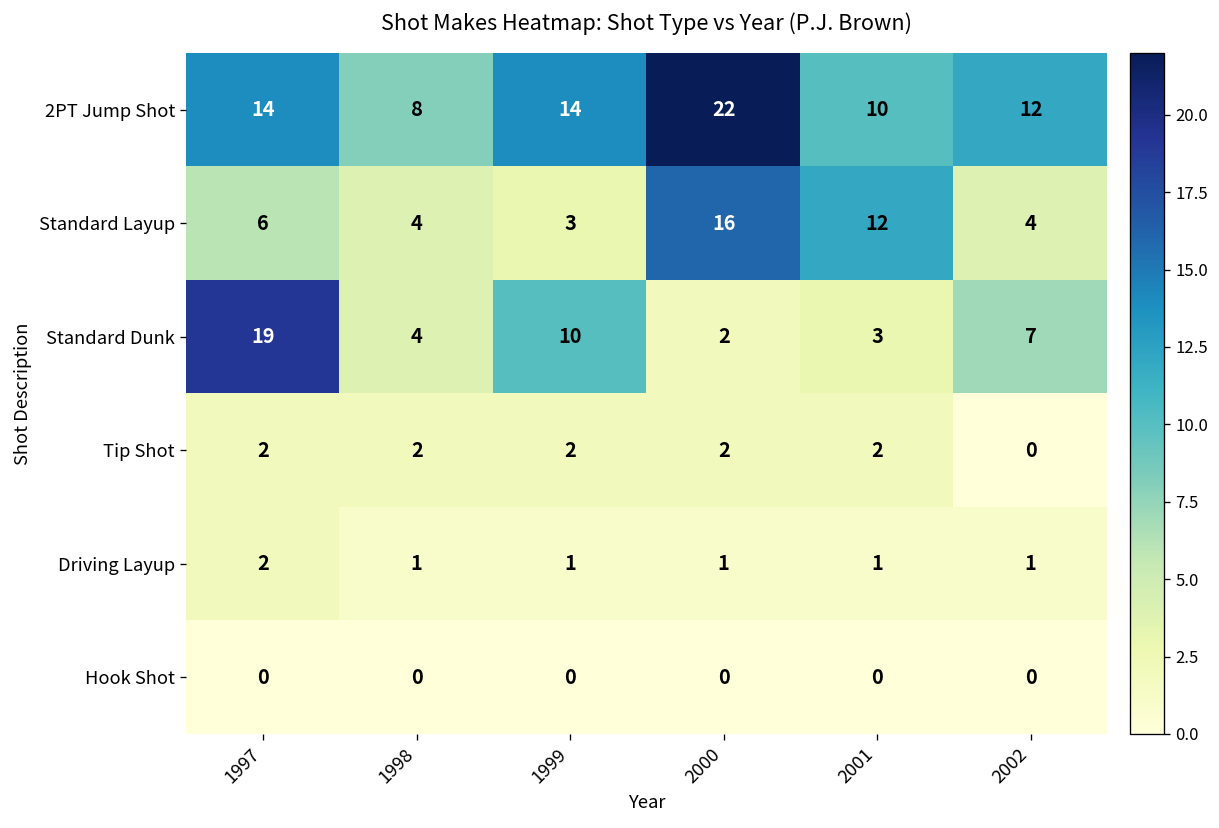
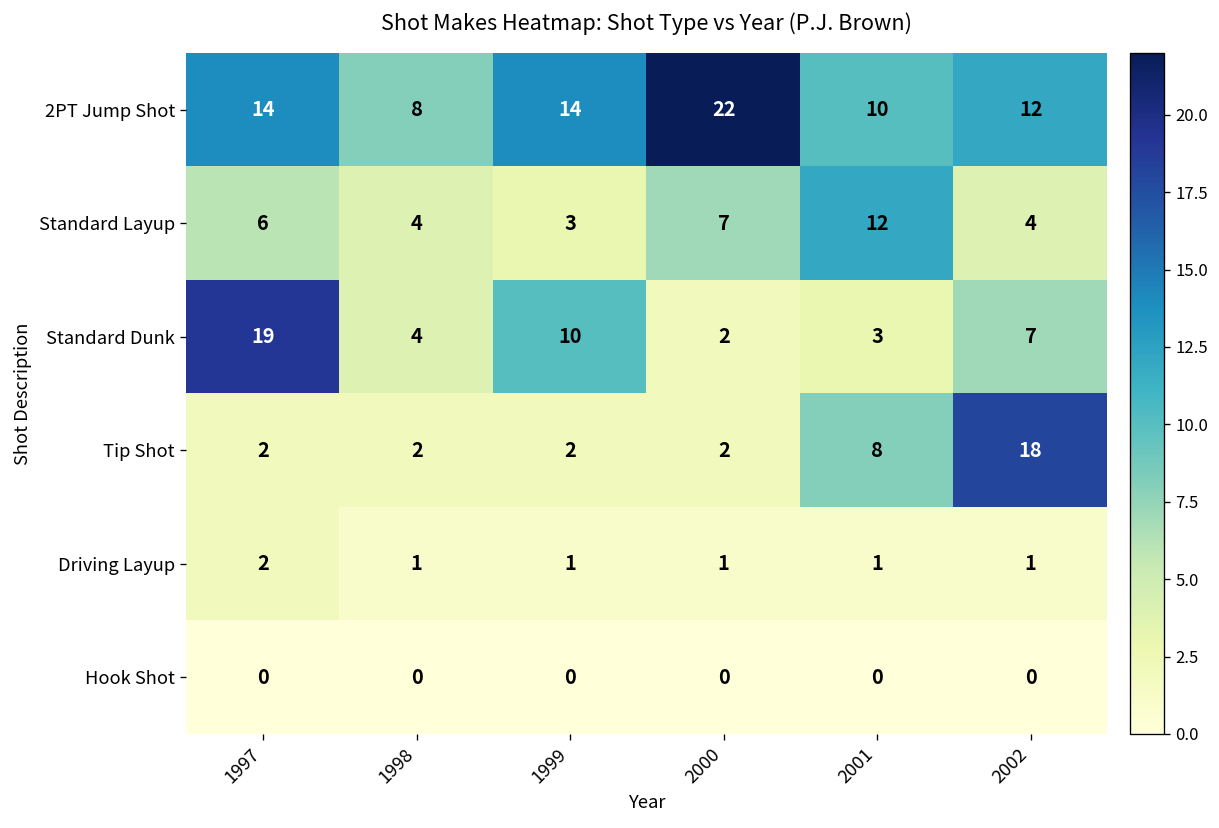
Standard Layup, 2000: 16 -> 7
Tip Shot, 2001: 2 -> 8
Tip Shot, 2002: 0 -> 18
